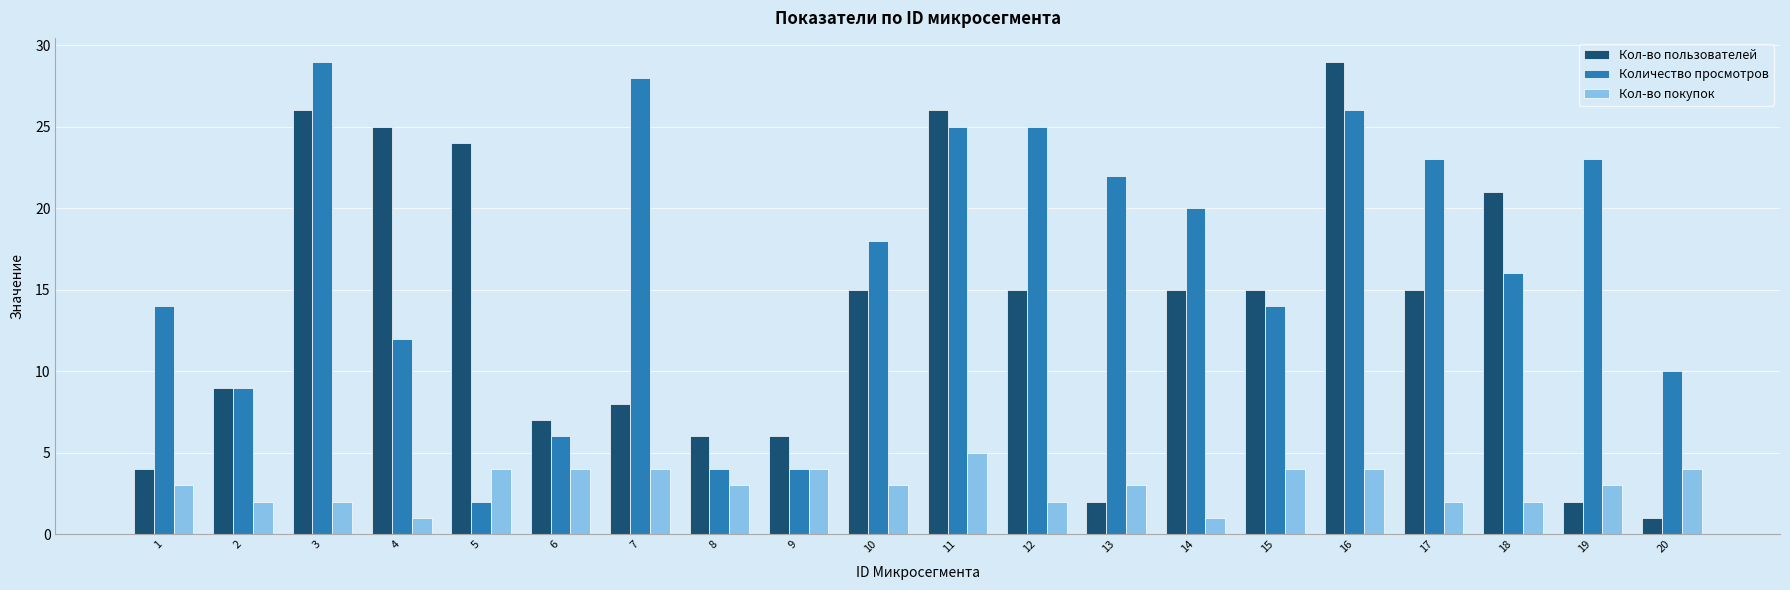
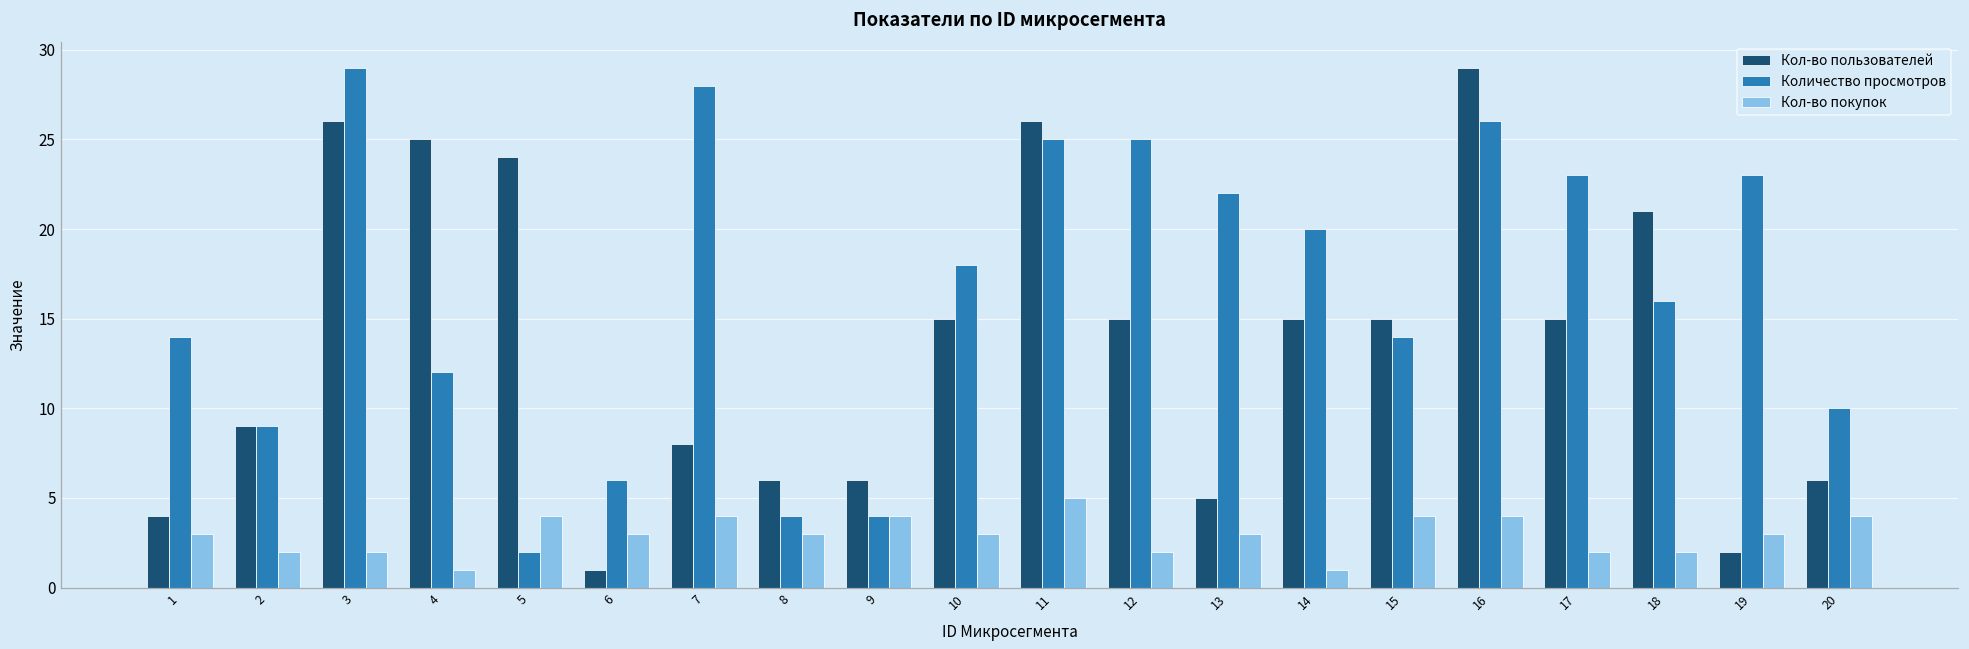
Кол-во пользователей, 6: 7 -> 1
Кол-во покупок, 6: 4 -> 3
Кол-во пользователей, 13: 2 -> 5
Кол-во пользователей, 20: 1 -> 6
